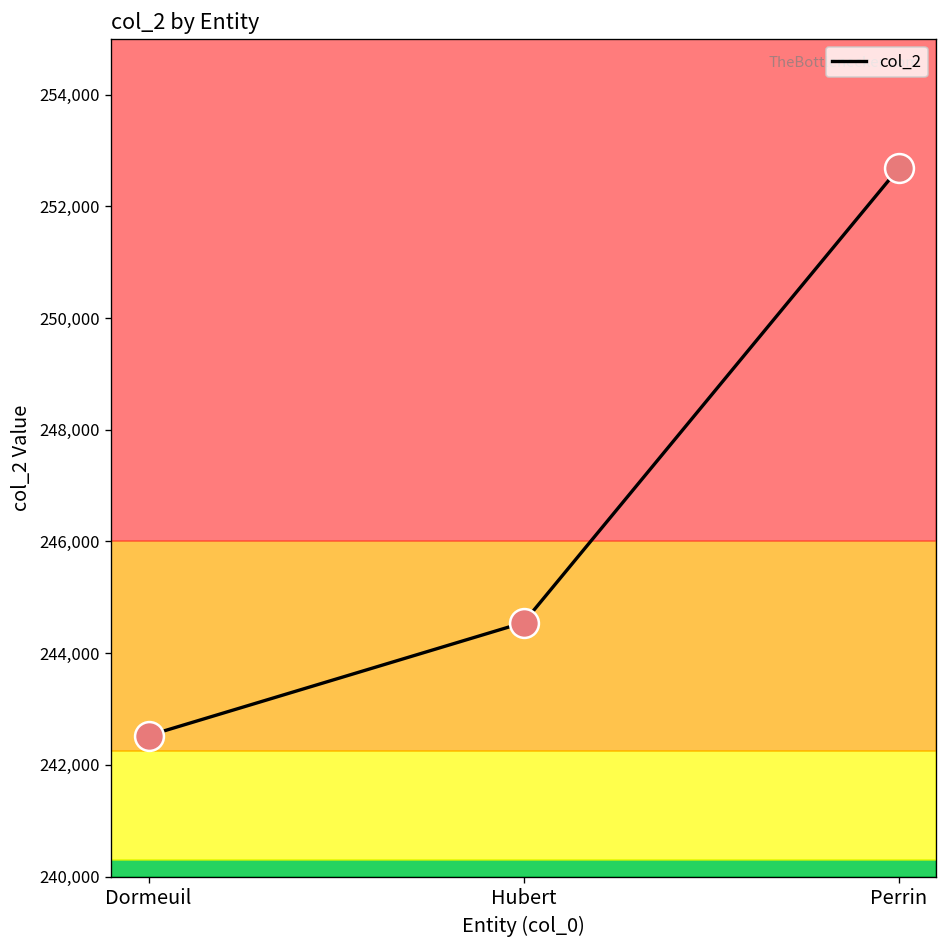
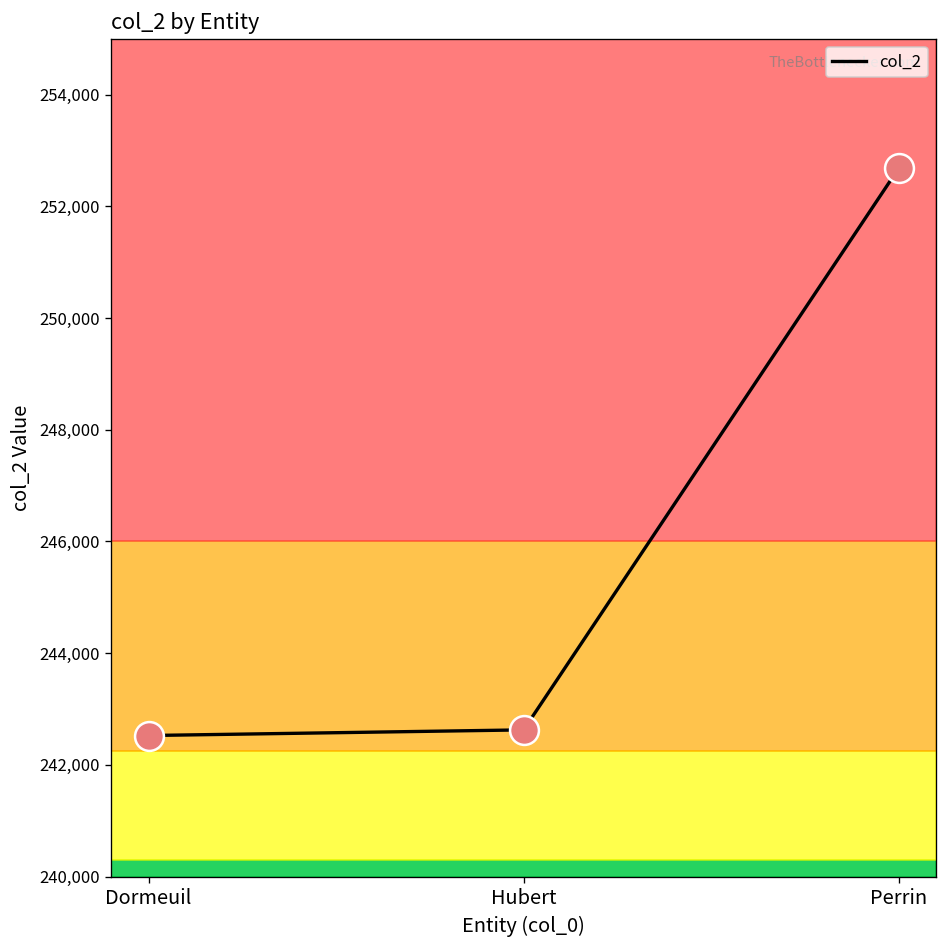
Hubert: 244,500 -> 242,600
